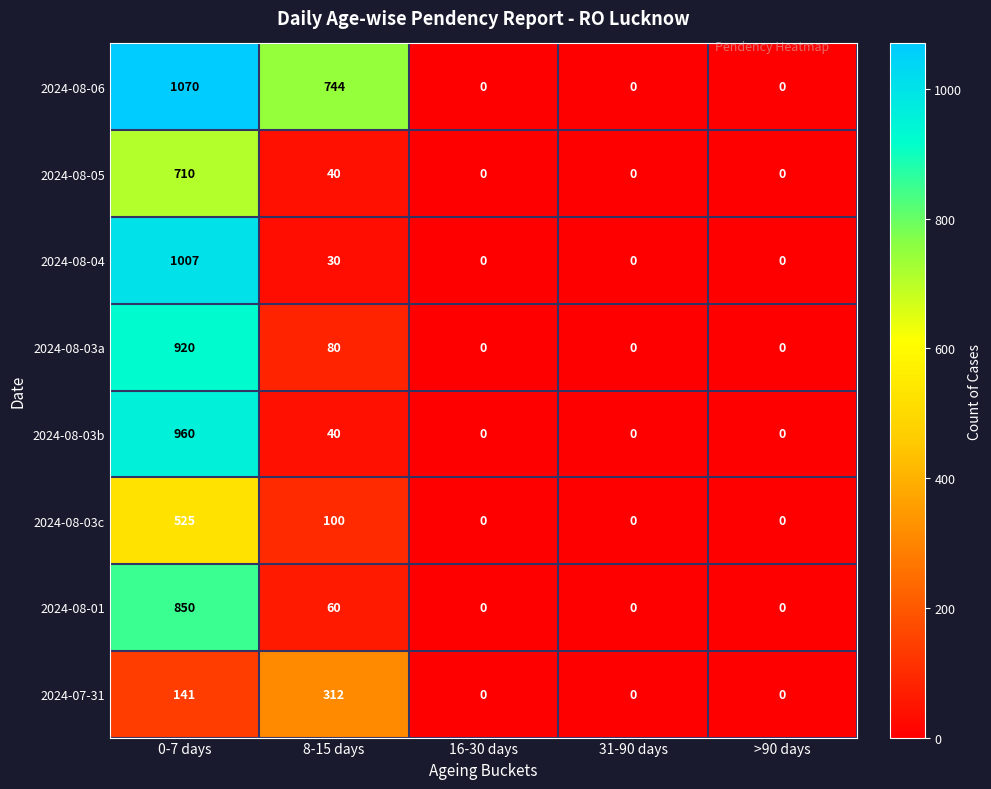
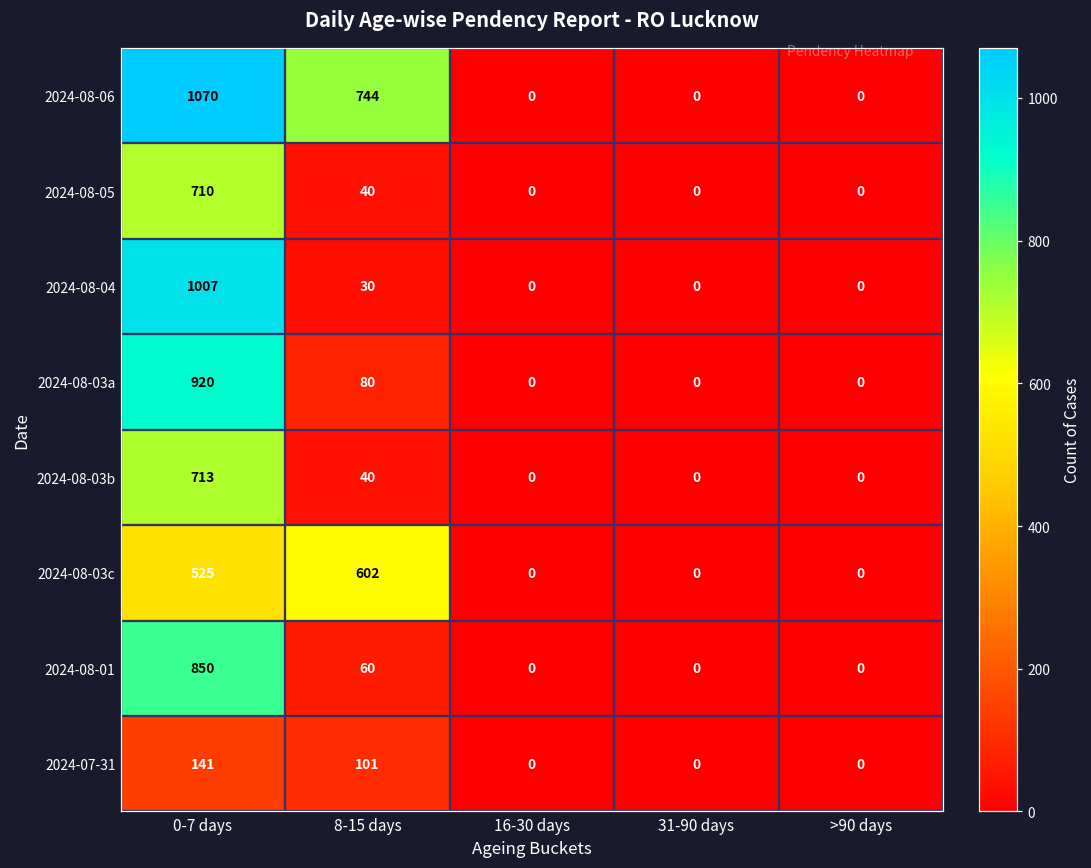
2024-08-03b, 0-7 days: 960 -> 713
2024-08-03c, 8-15 days: 100 -> 602
2024-07-31, 8-15 days: 312 -> 101
